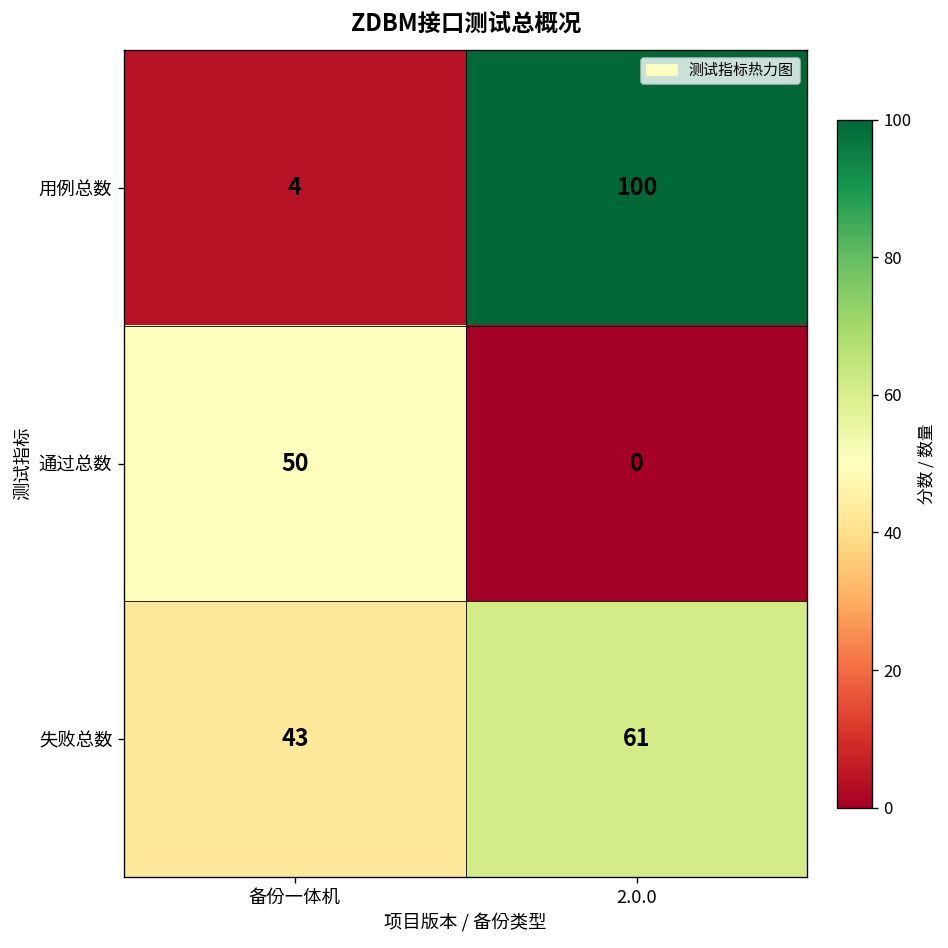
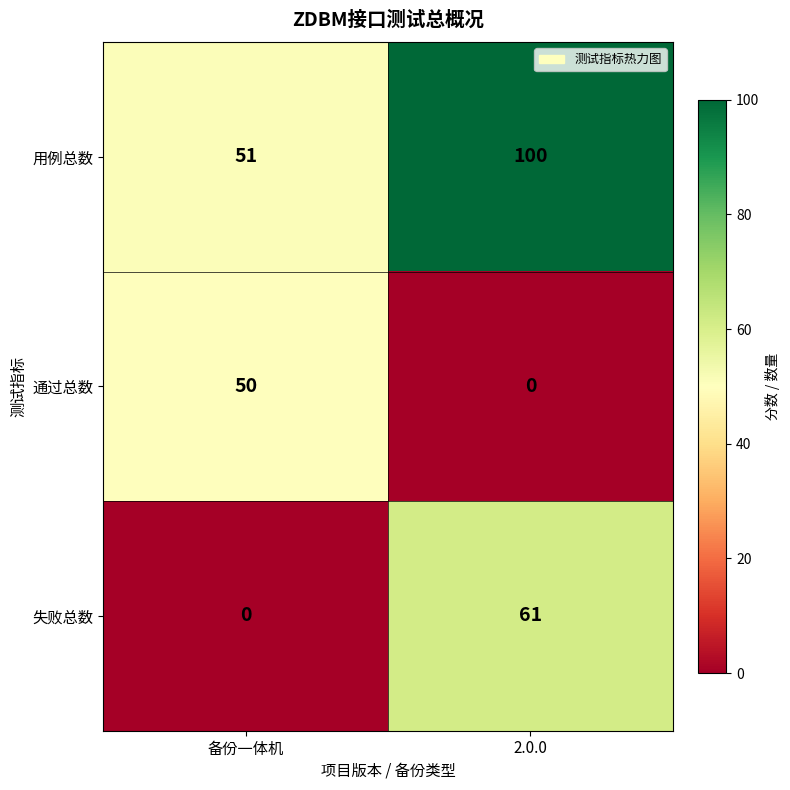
用例总数, 备份一体机: 4 -> 51
失败总数, 备份一体机: 43 -> 0
